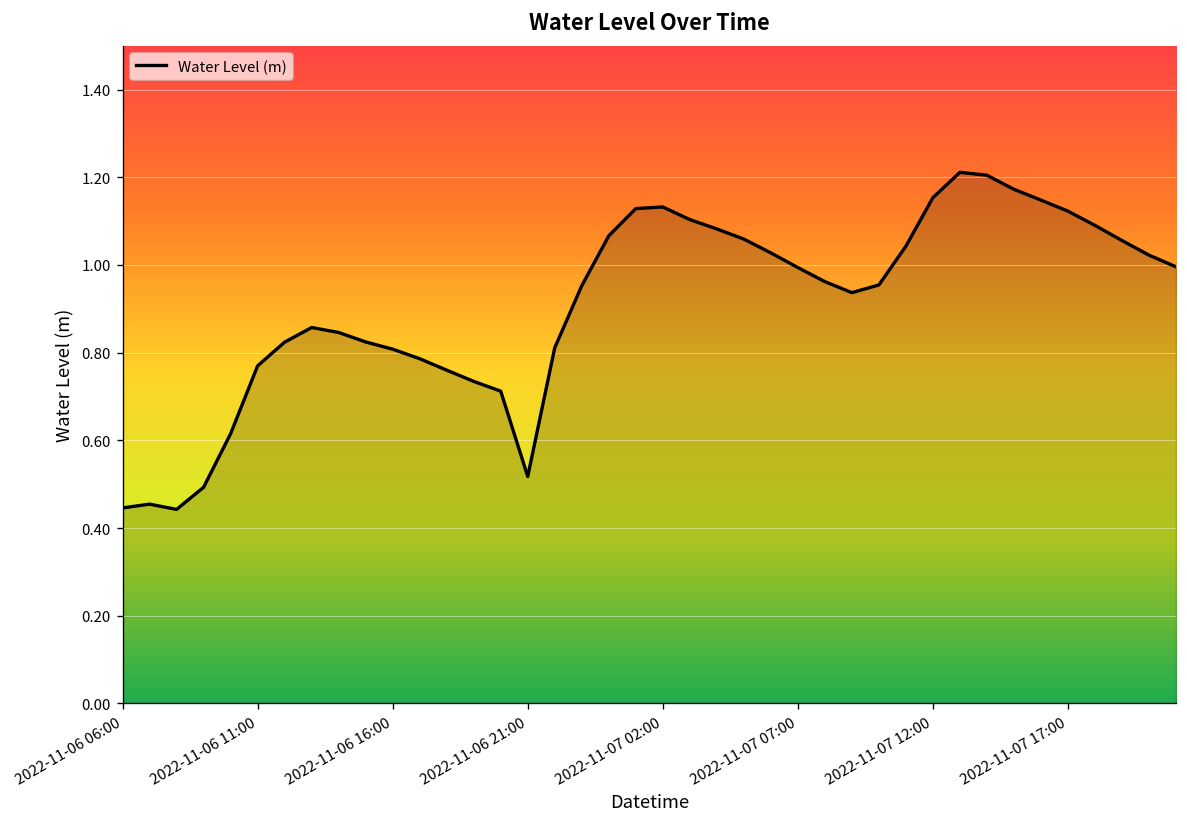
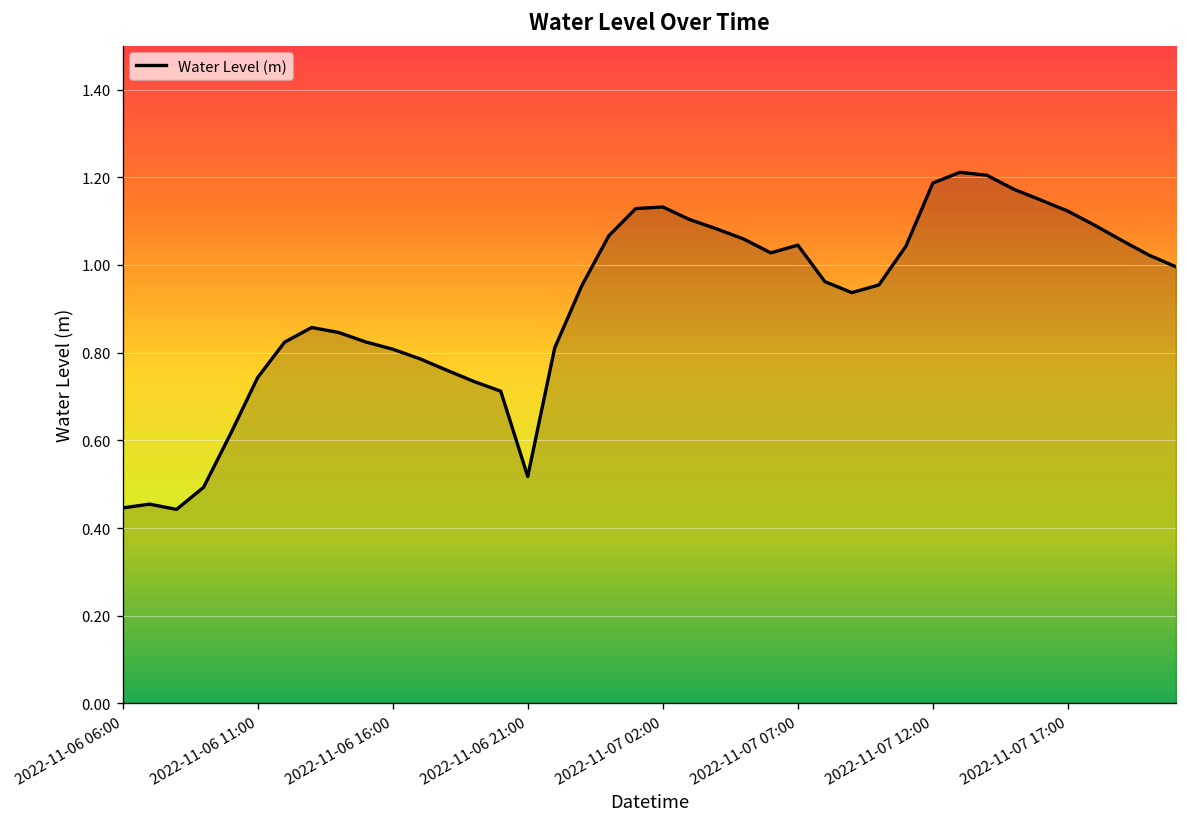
2022-11-06 11:00: 0.77 -> 0.74
2022-11-07 07:00: 0.99 -> 1.05
2022-11-07 12:00: 1.15 -> 1.19
